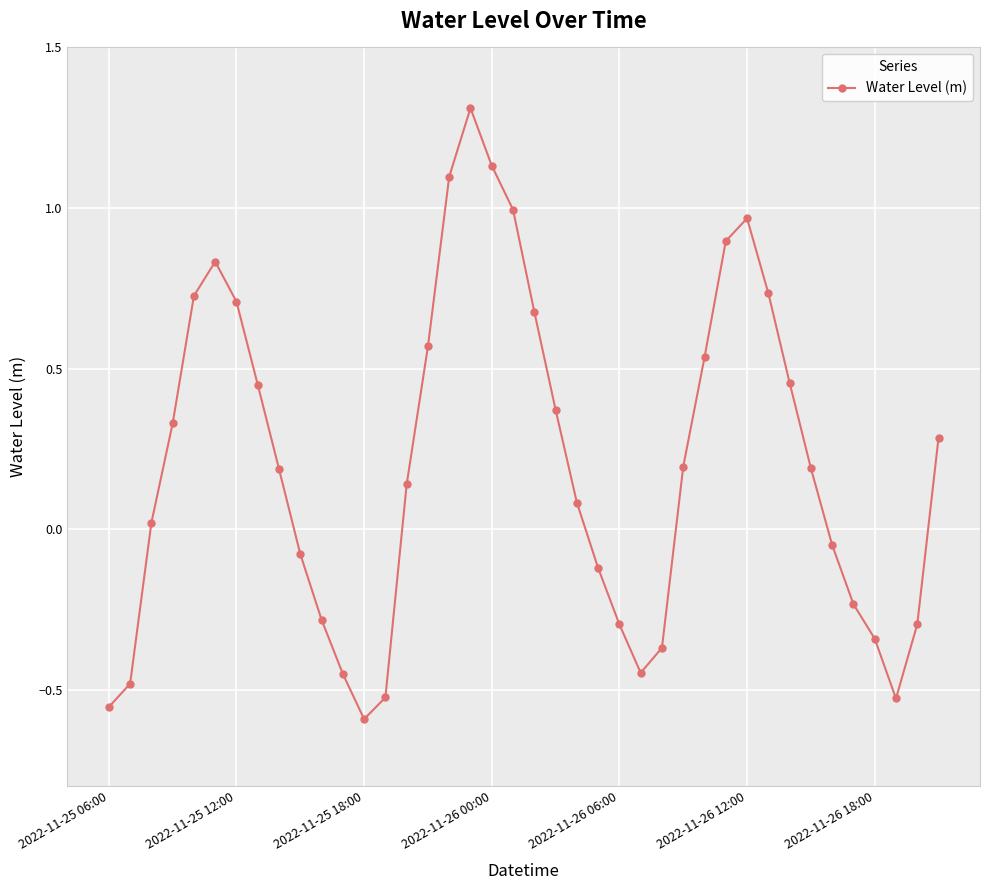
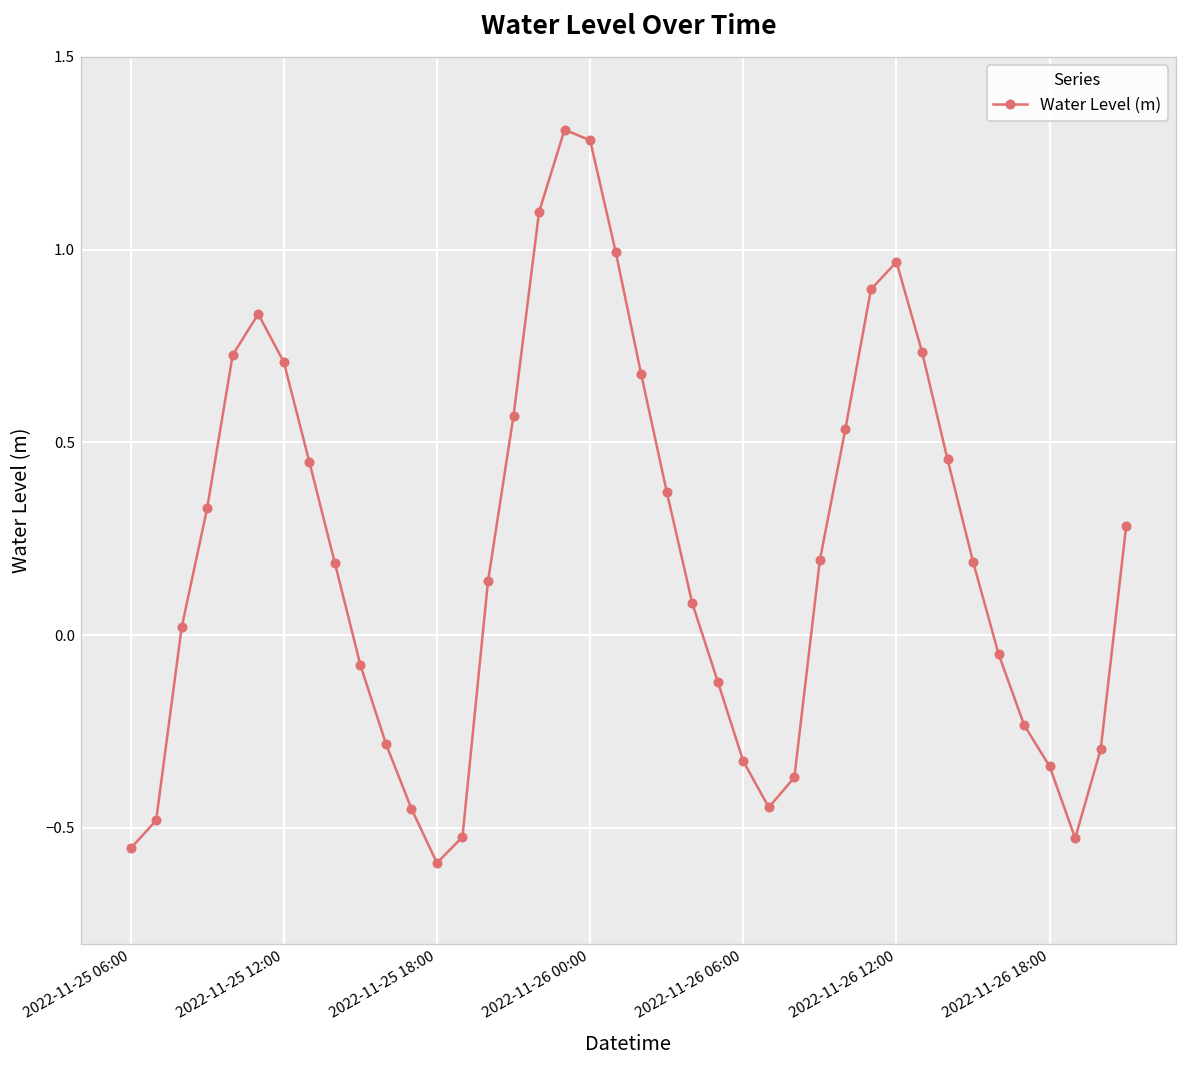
2022-11-26 00:00: 1.13 -> 1.28
2022-11-26 06:00: -0.30 -> -0.33
